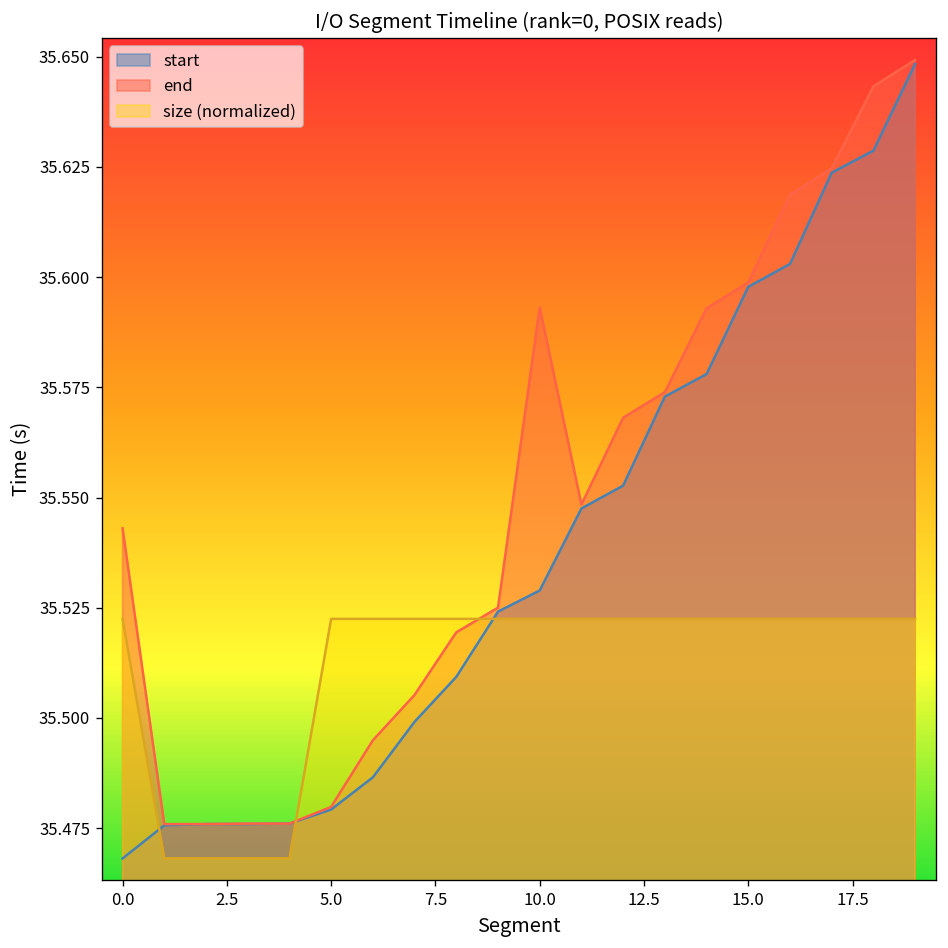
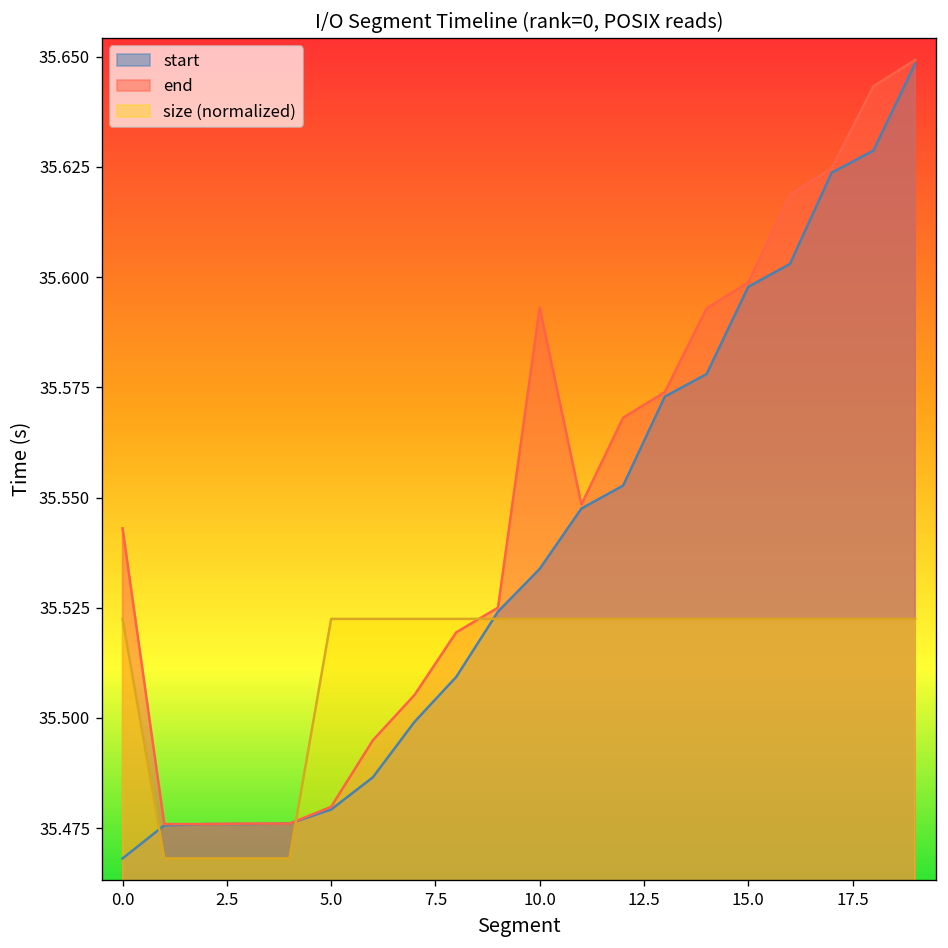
start, 10.0: 35.529 -> 35.534
